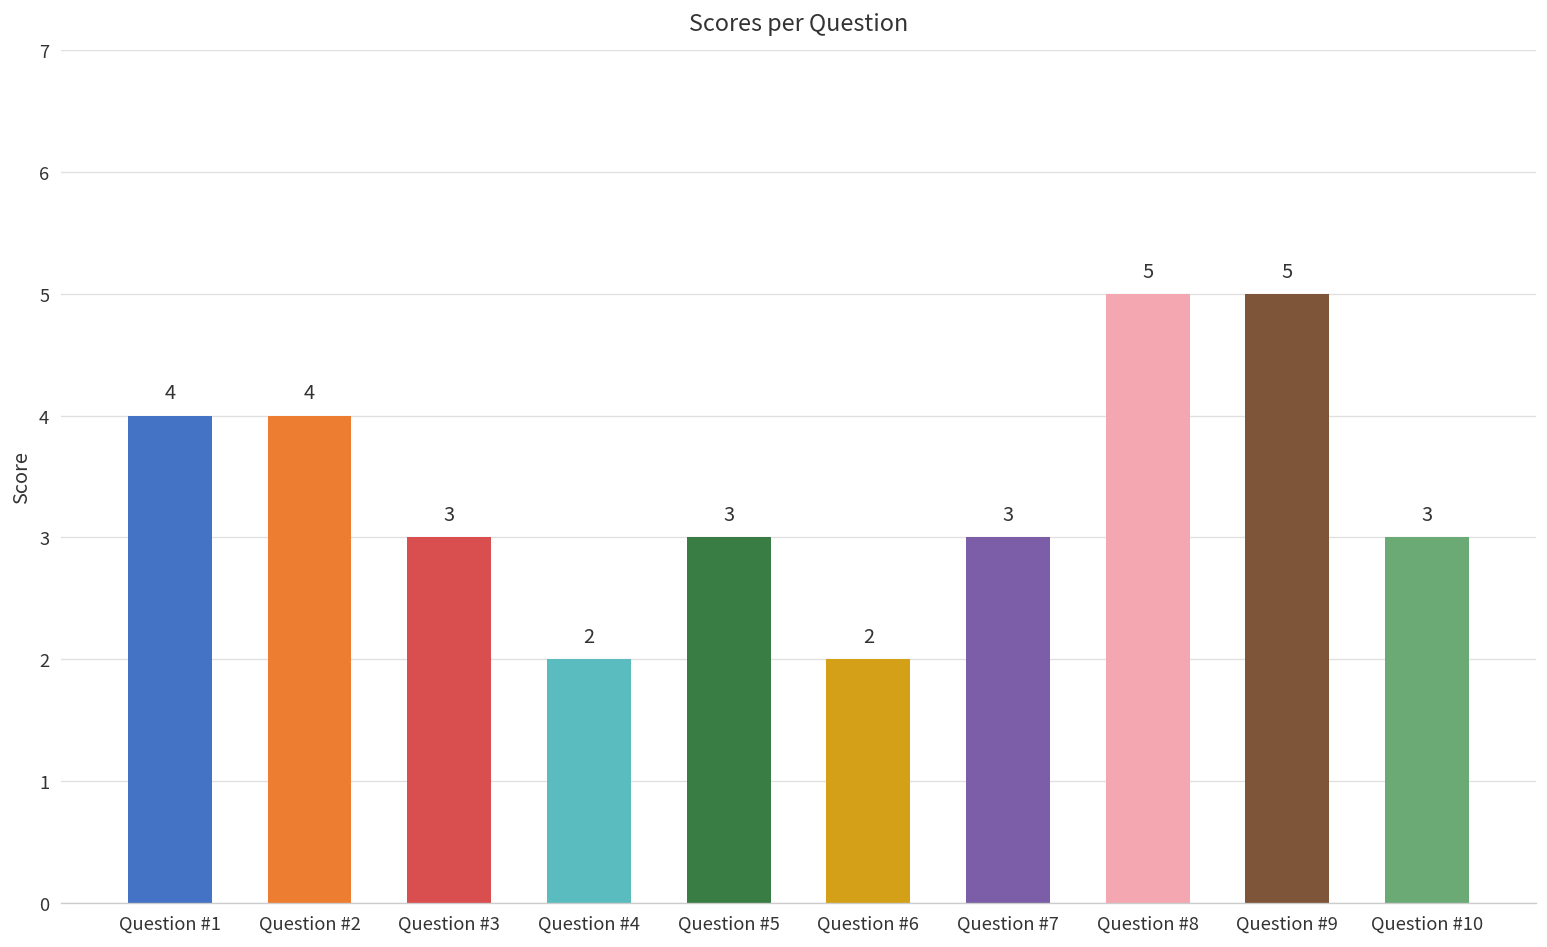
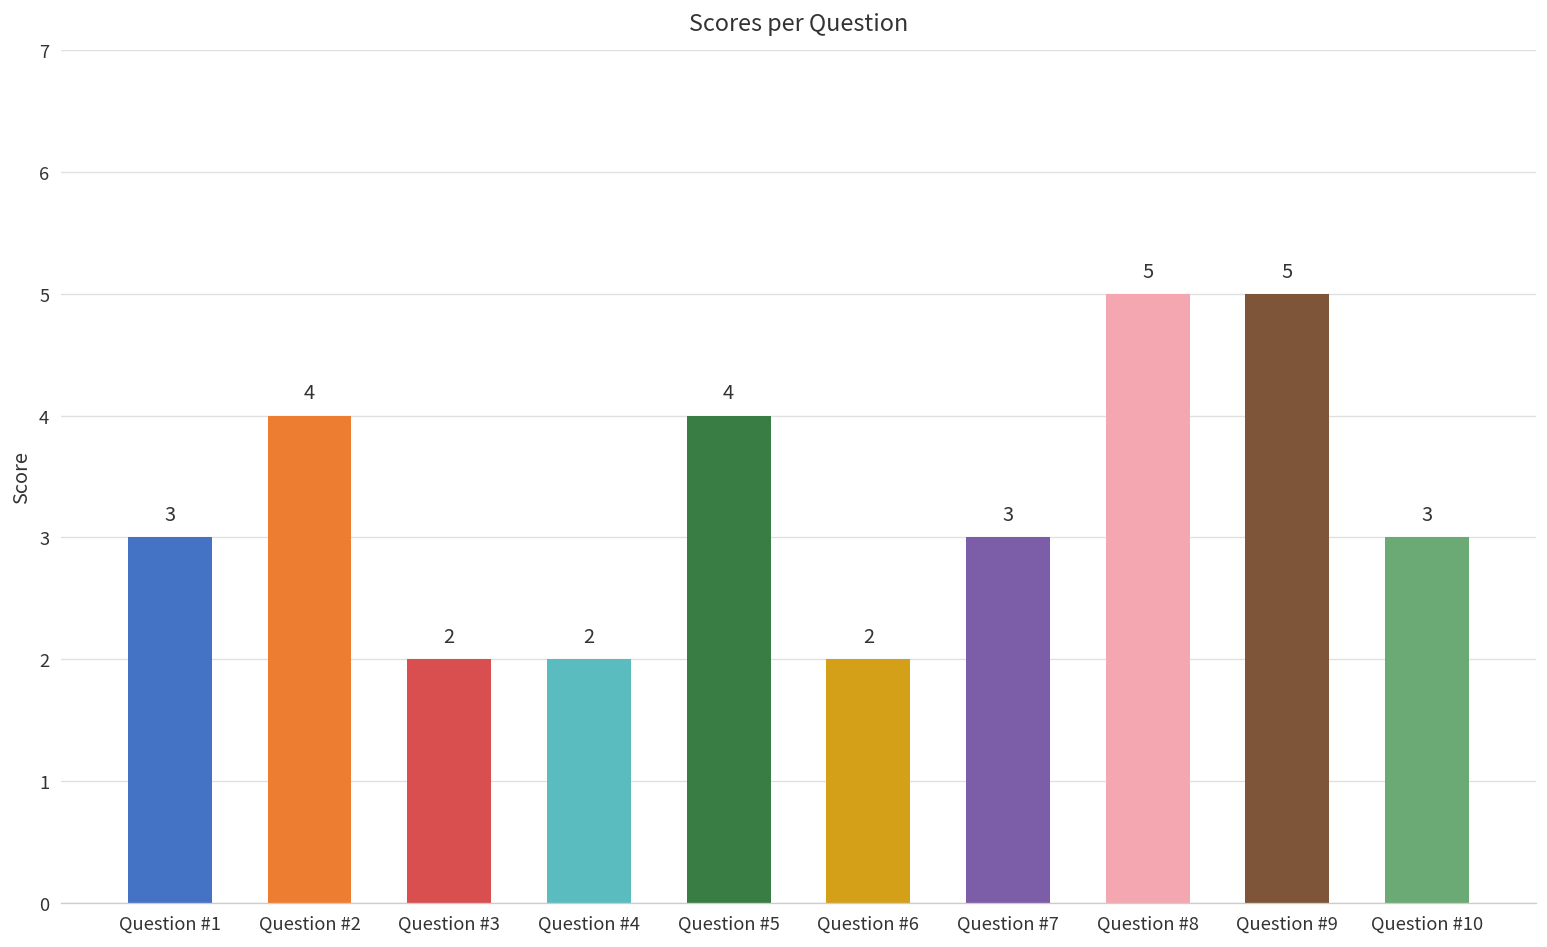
Question #1: 4 -> 3
Question #3: 3 -> 2
Question #5: 3 -> 4
